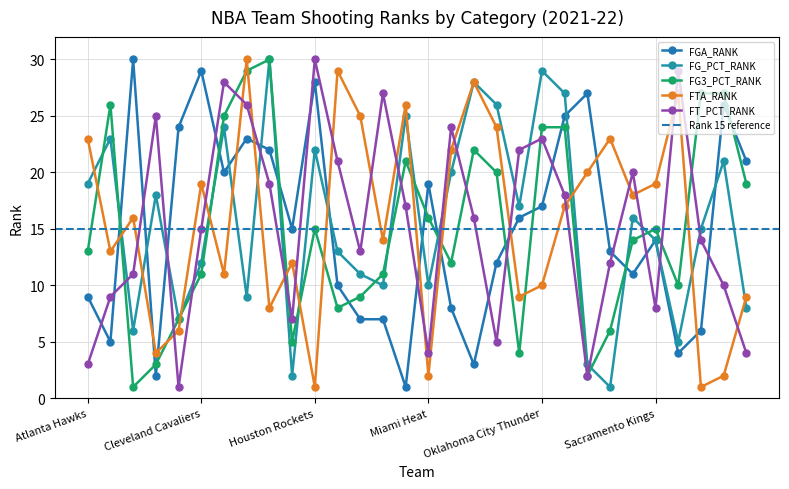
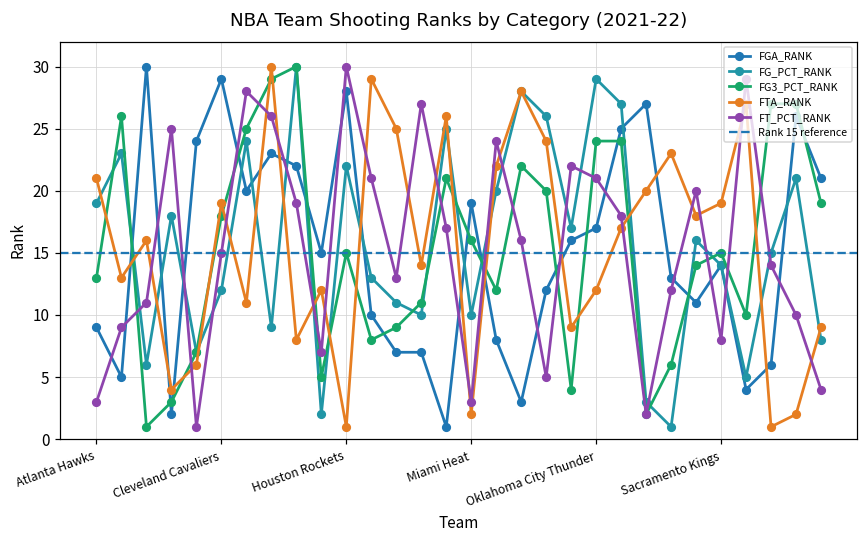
FTA_RANK, Atlanta Hawks: 23 -> 21
FG3_PCT_RANK, Cleveland Cavaliers: 11 -> 18
FT_PCT_RANK, Miami Heat: 4 -> 3
FTA_RANK, Oklahoma City Thunder: 10 -> 12
FT_PCT_RANK, Oklahoma City Thunder: 23 -> 21
